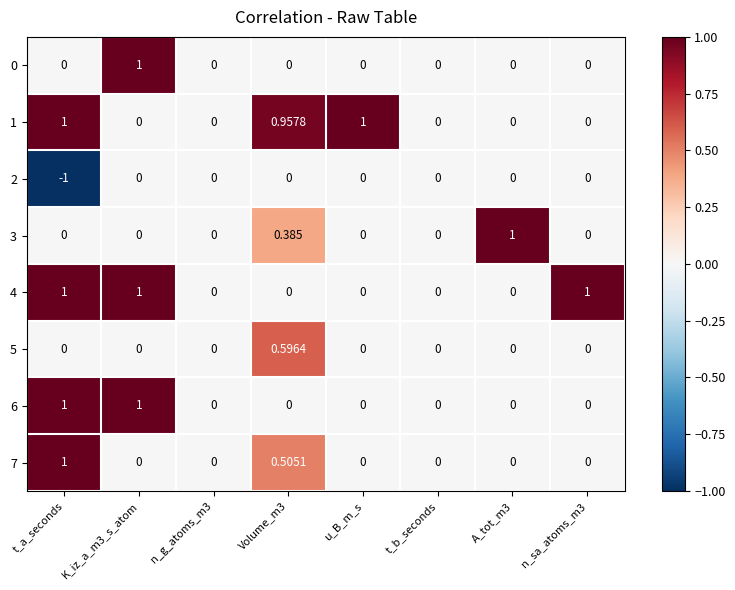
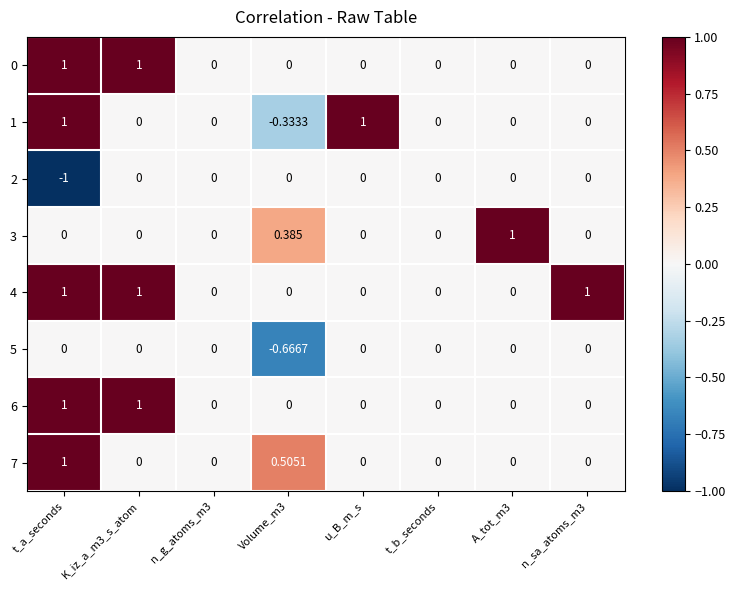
0, t_a_seconds: 0 -> 1
1, Volume_m3: 0.9578 -> -0.3333
5, Volume_m3: 0.5964 -> -0.6667
